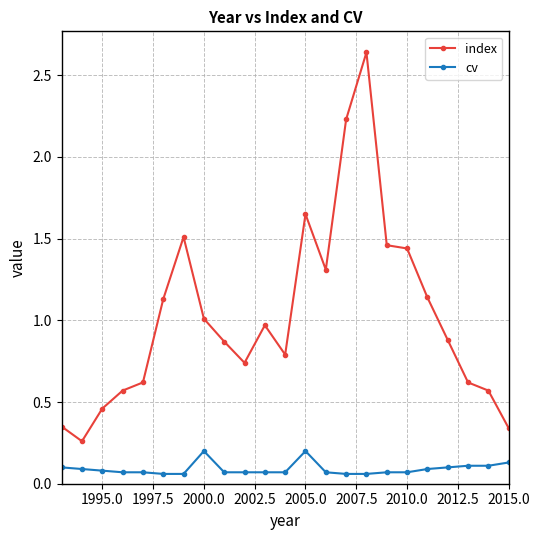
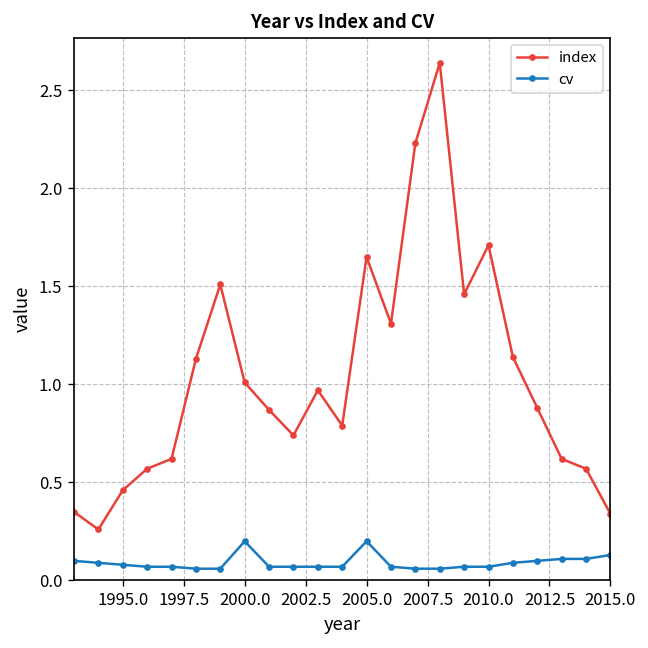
index, 2010.0: 1.44 -> 1.71
